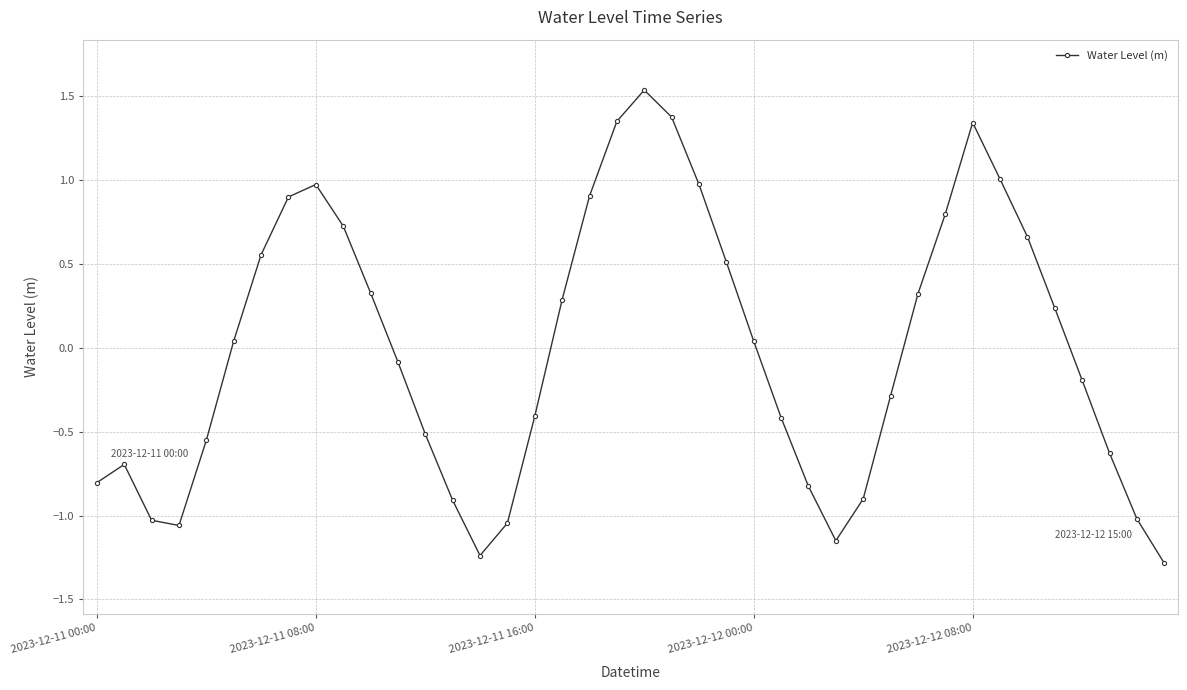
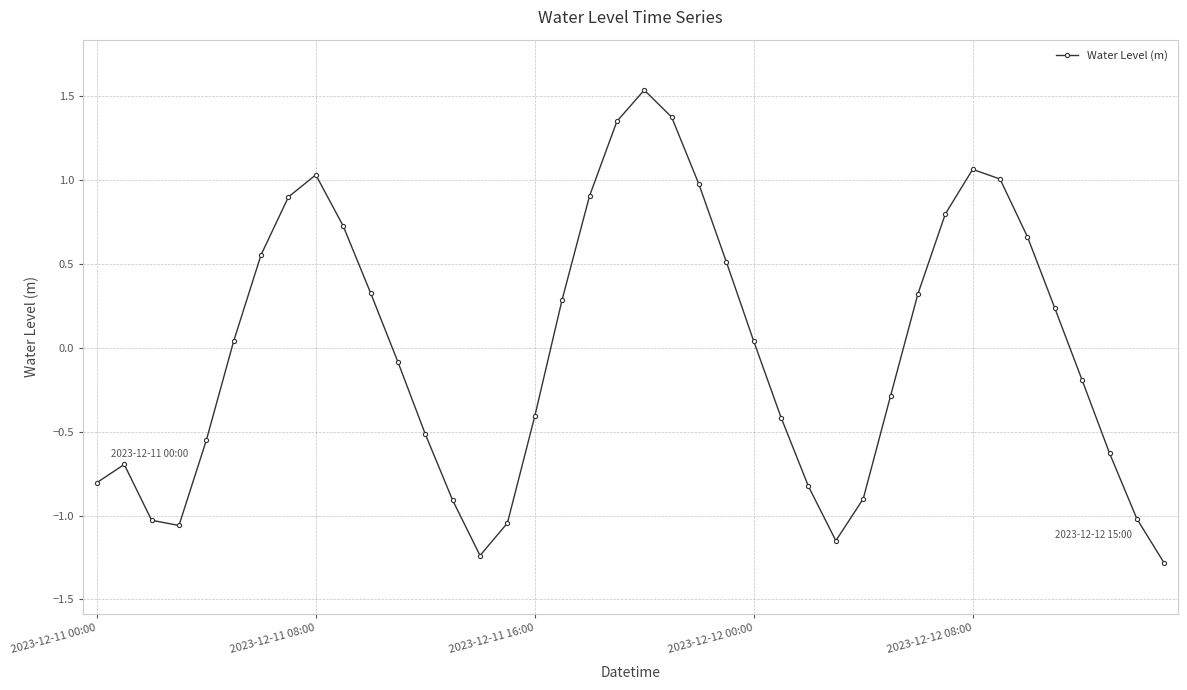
2023-12-11 08:00: 0.97 -> 1.03
2023-12-12 08:00: 1.34 -> 1.06
